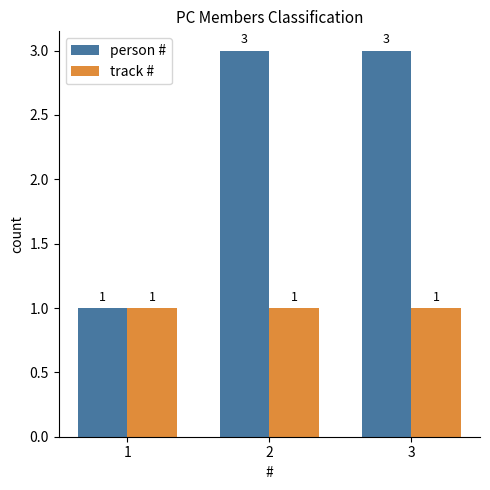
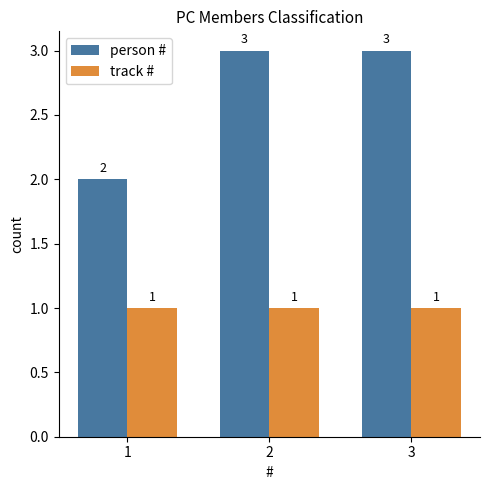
person #, 1: 1 -> 2
